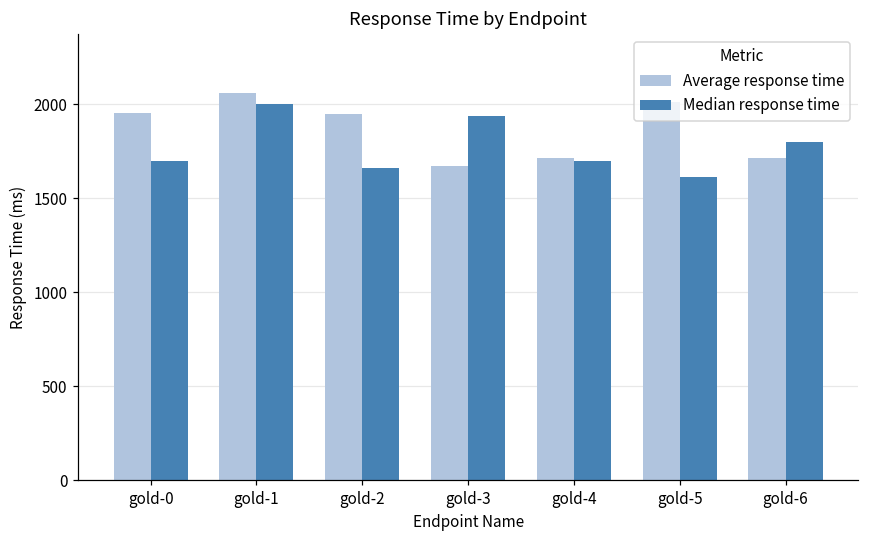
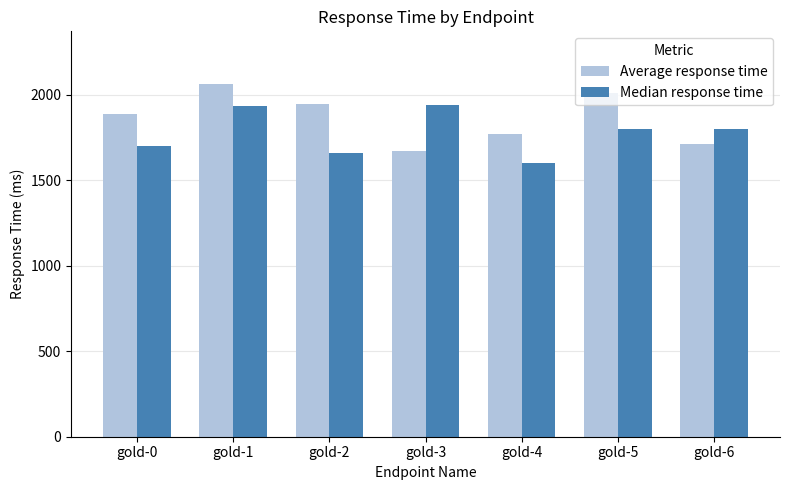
Average response time, gold-0: 1960 -> 1890
Median response time, gold-1: 2000 -> 1930
Average response time, gold-4: 1710 -> 1770
Median response time, gold-4: 1700 -> 1600
Median response time, gold-5: 1610 -> 1800
